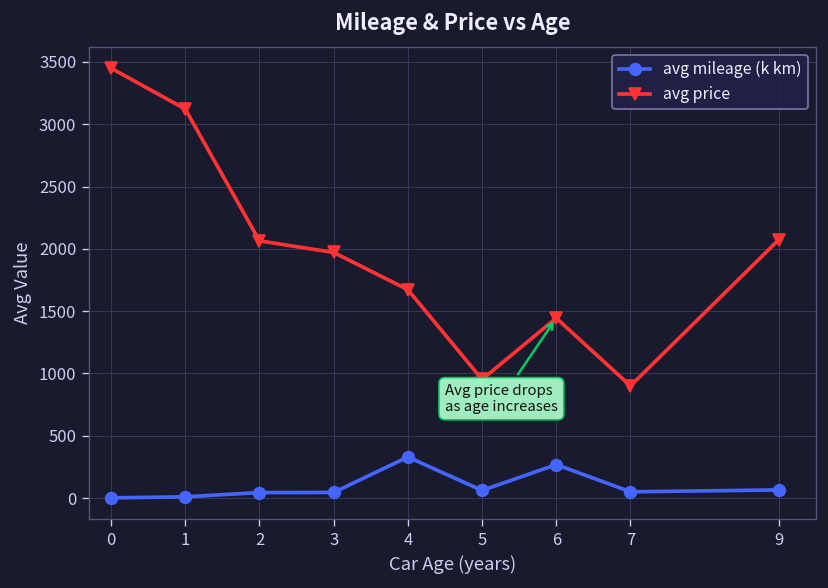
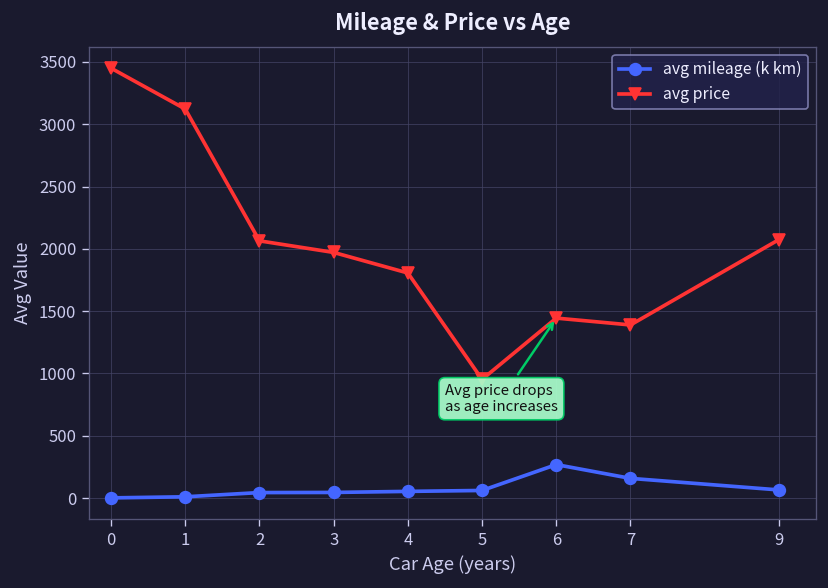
avg mileage (k km), 4: 330 -> 50
avg price, 4: 1670 -> 1810
avg mileage (k km), 7: 50 -> 160
avg price, 7: 900 -> 1390
